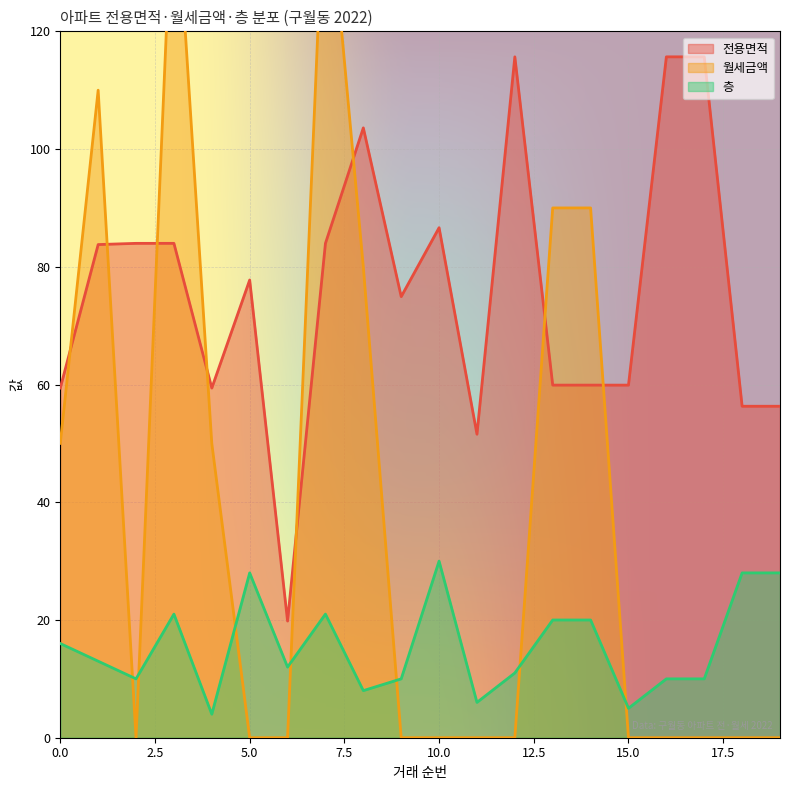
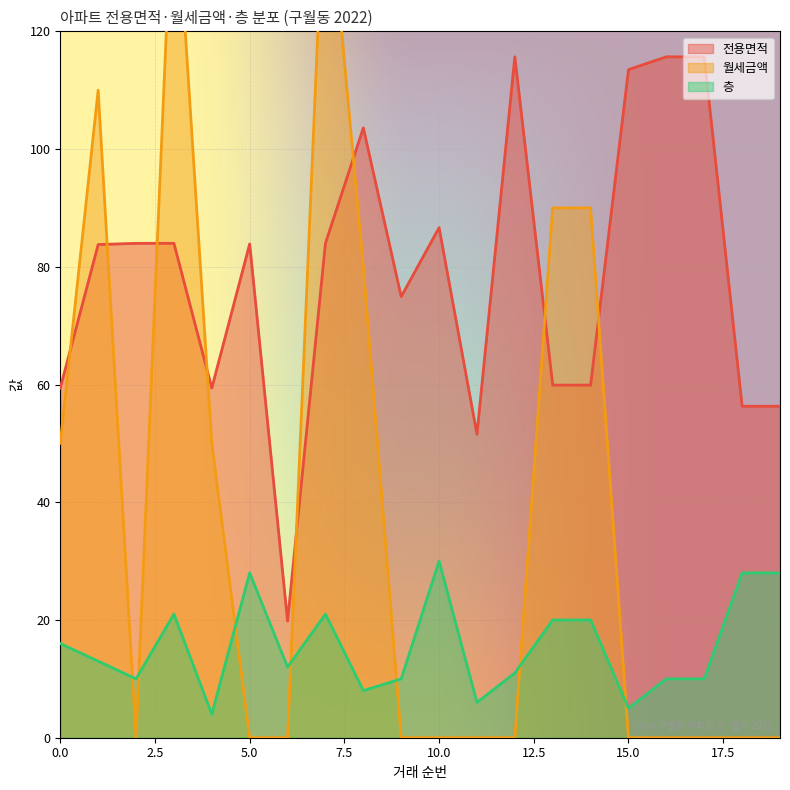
전용면적, 5.0: 78 -> 84
전용면적, 15.0: 60 -> 114
